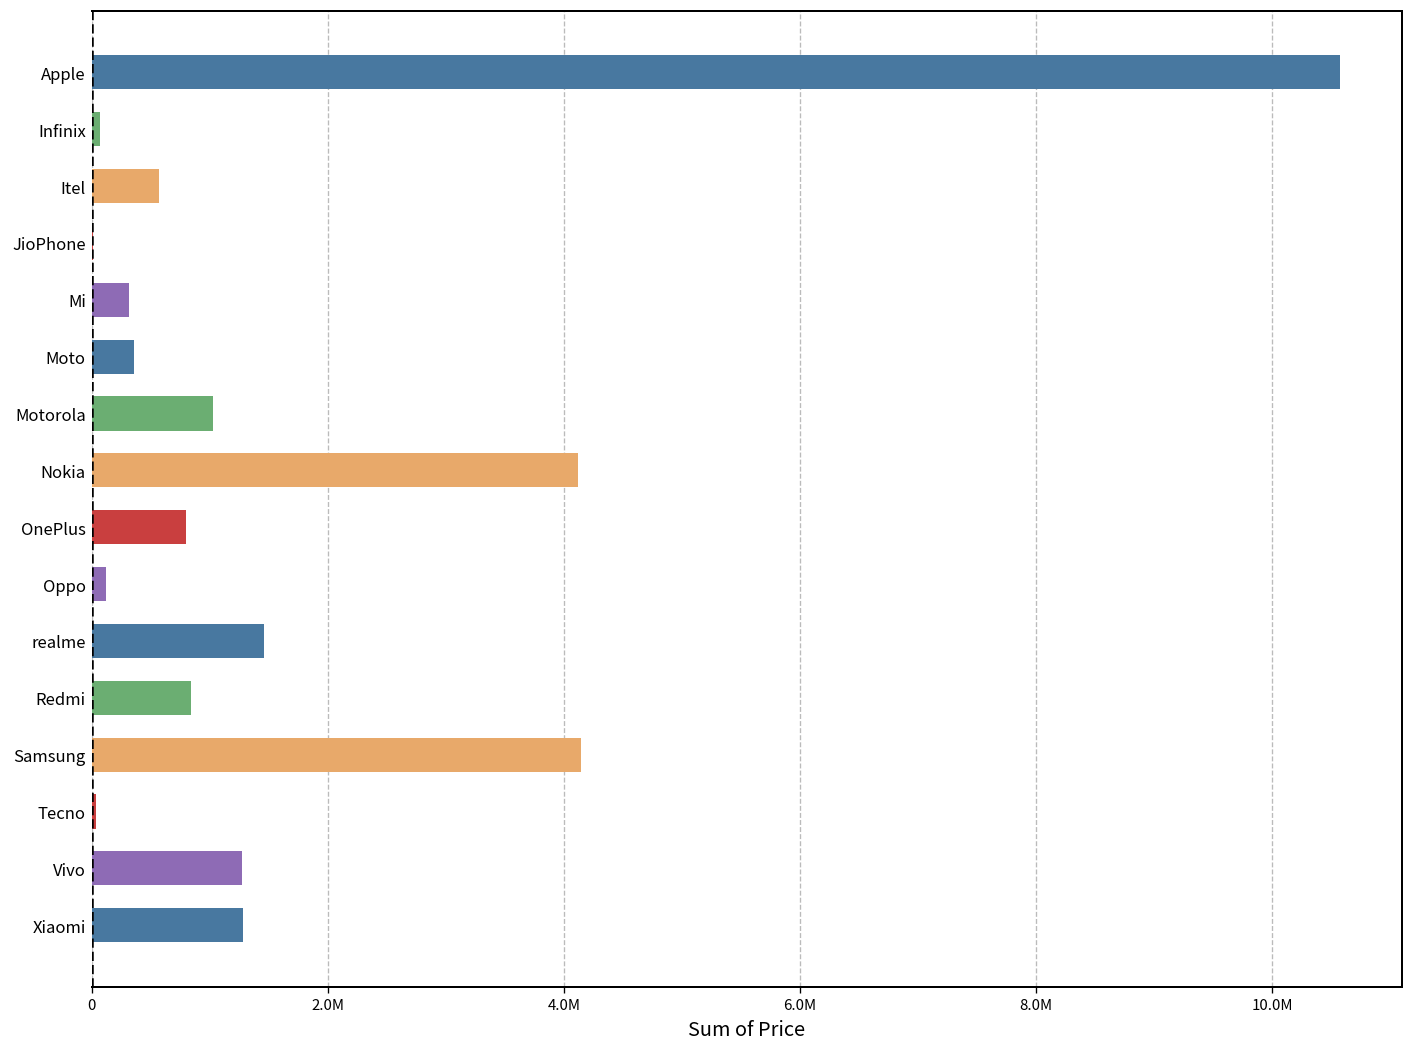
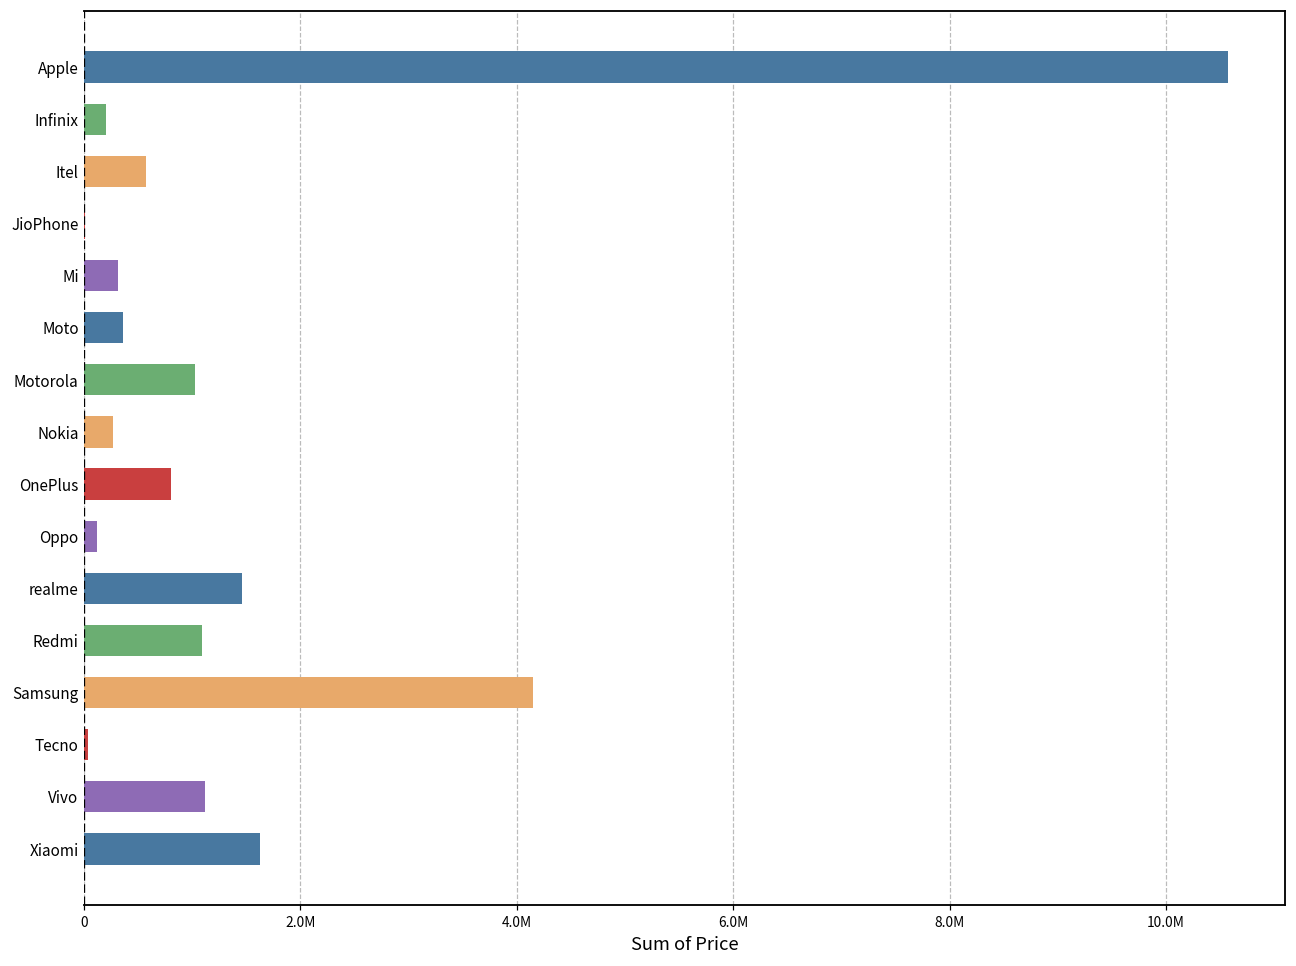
Infinix: 100000 -> 200000
Nokia: 4100000 -> 300000
Redmi: 800000 -> 1100000
Vivo: 1300000 -> 1100000
Xiaomi: 1300000 -> 1600000
